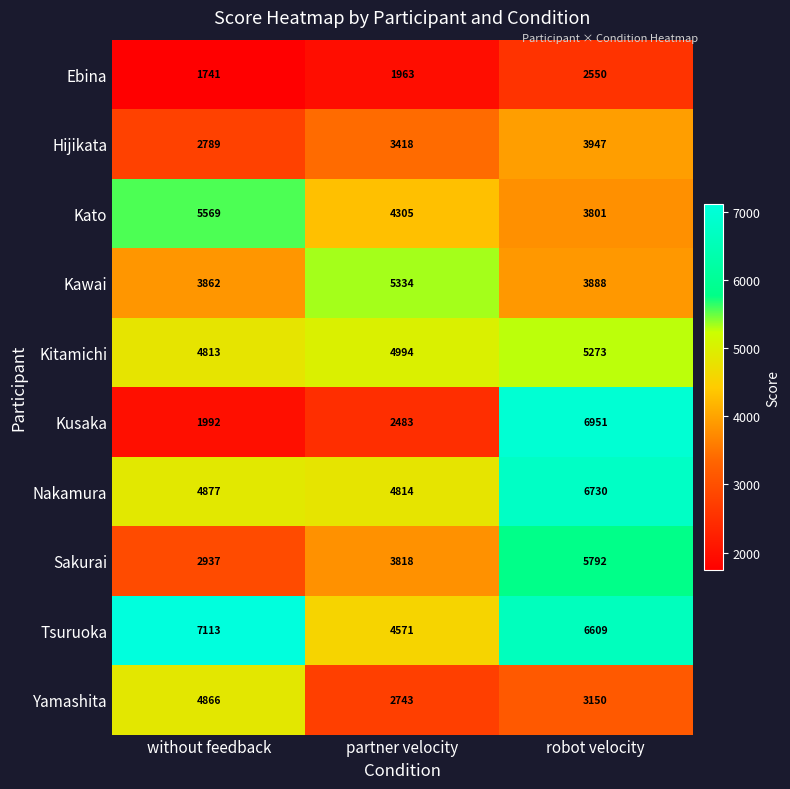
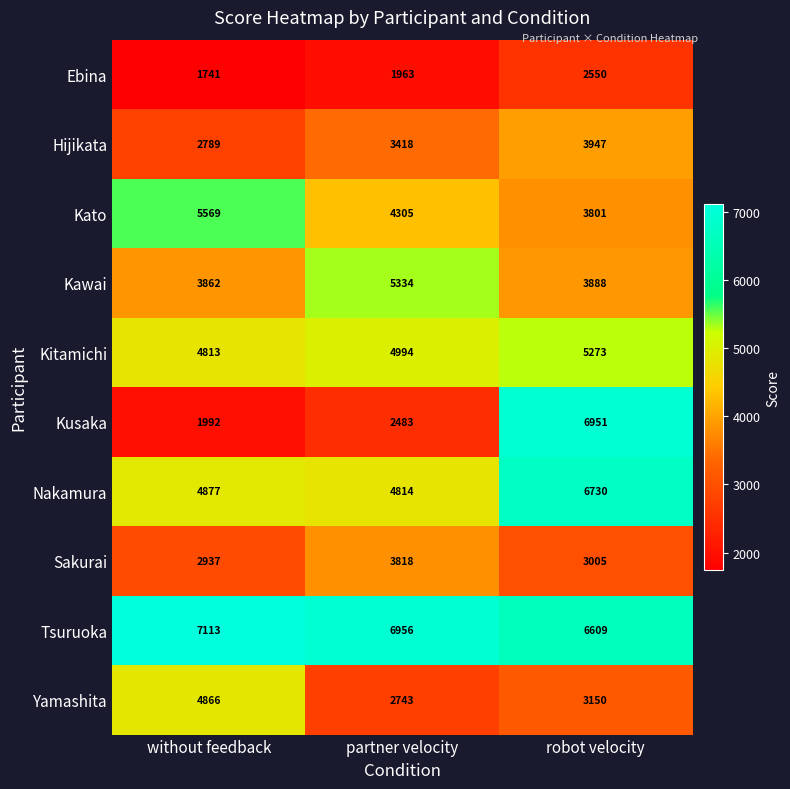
Sakurai, robot velocity: 5792 -> 3005
Tsuruoka, partner velocity: 4571 -> 6956
